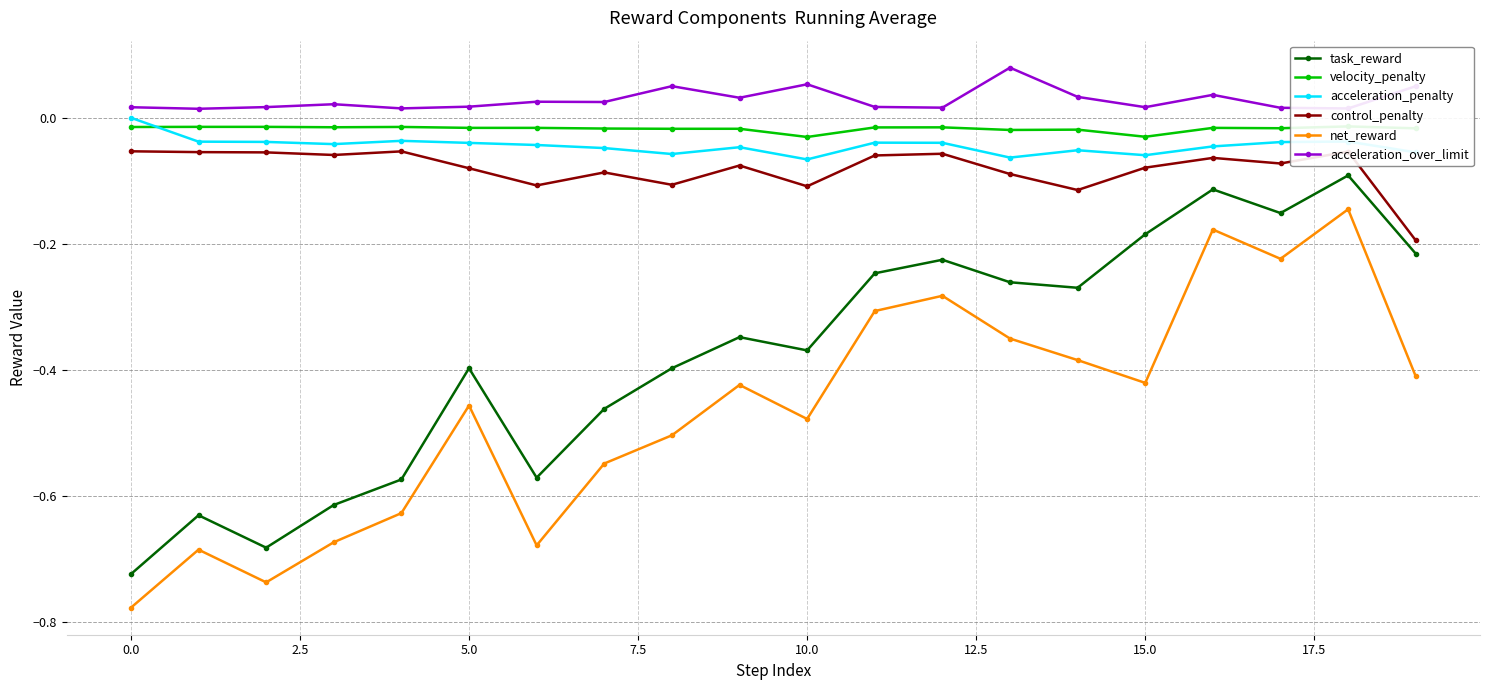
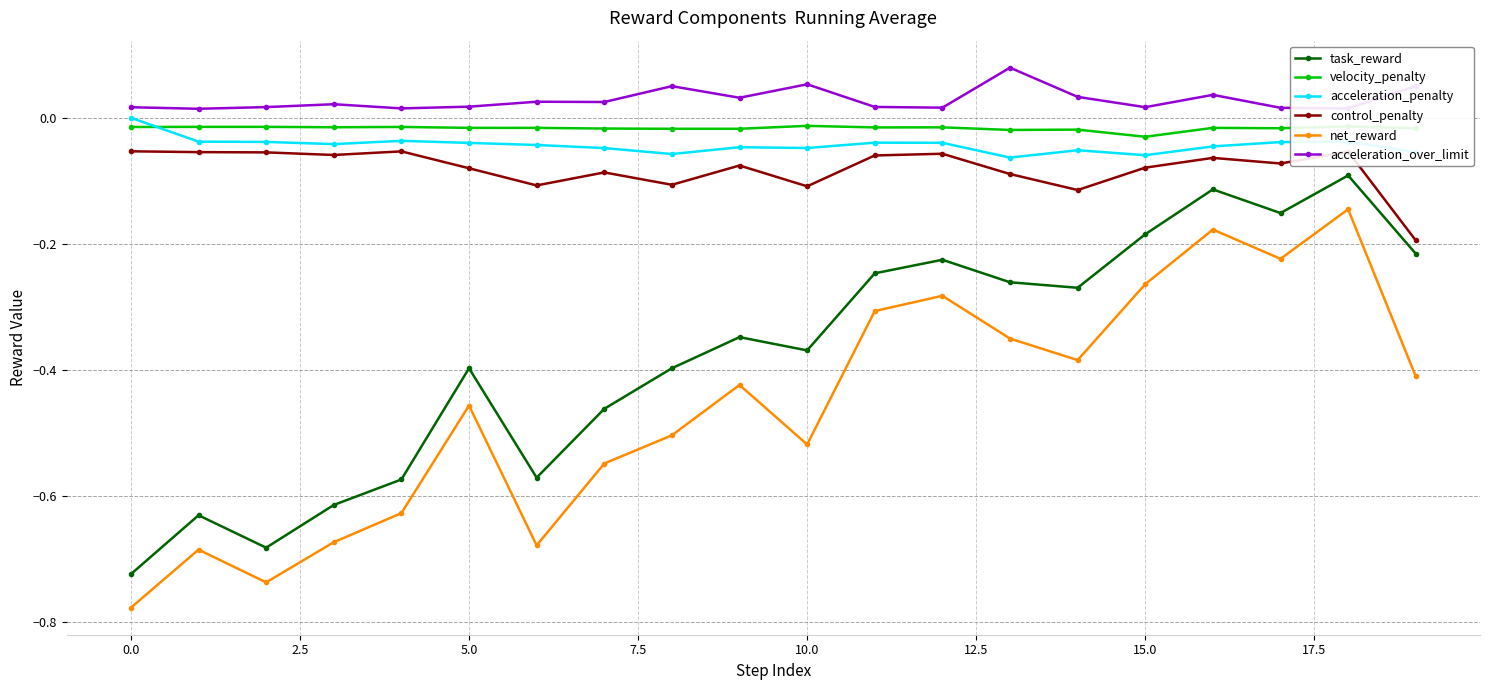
velocity_penalty, 10.0: -0.03 -> -0.01
acceleration_penalty, 10.0: -0.07 -> -0.05
net_reward, 10.0: -0.48 -> -0.52
net_reward, 15.0: -0.42 -> -0.26
